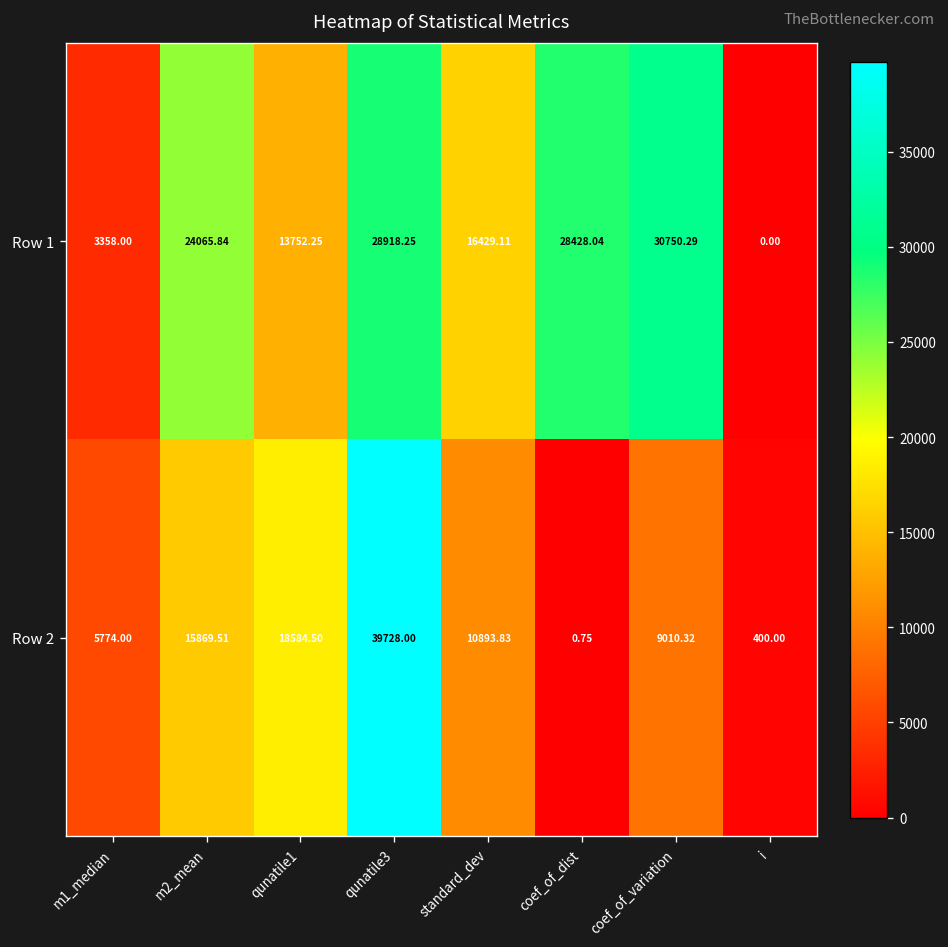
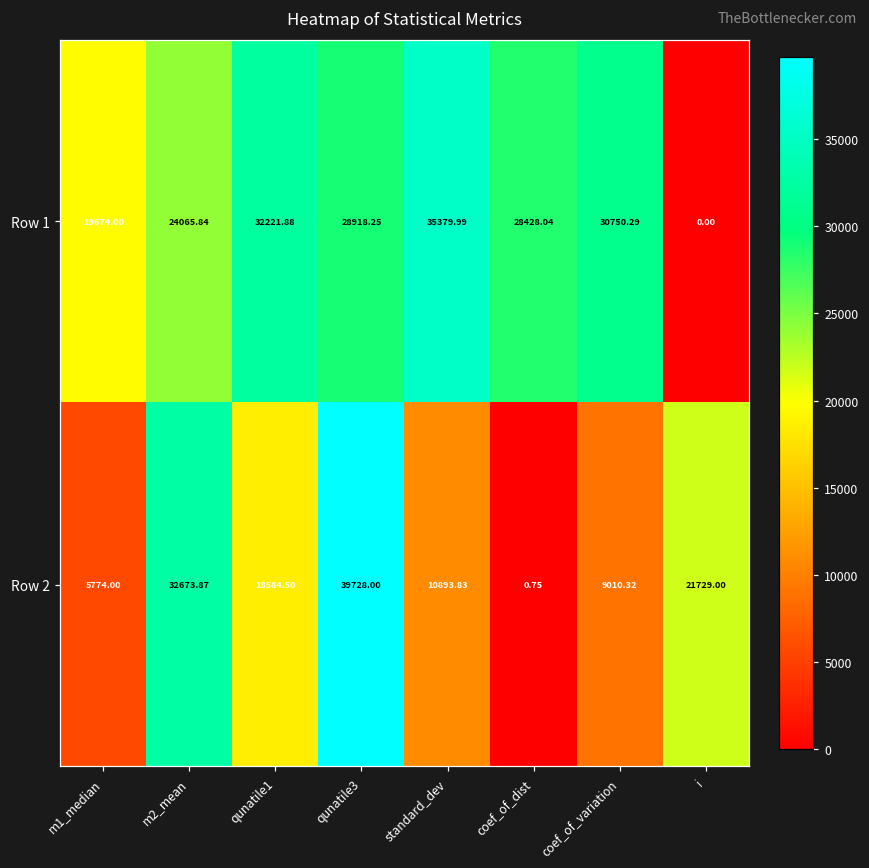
Row 1, m1_median: 3358.00 -> 19674.00
Row 1, qunatile1: 13752.25 -> 32221.88
Row 1, standard_dev: 16429.11 -> 35379.99
Row 2, m2_mean: 15869.51 -> 32673.87
Row 2, i: 400.00 -> 21729.00
